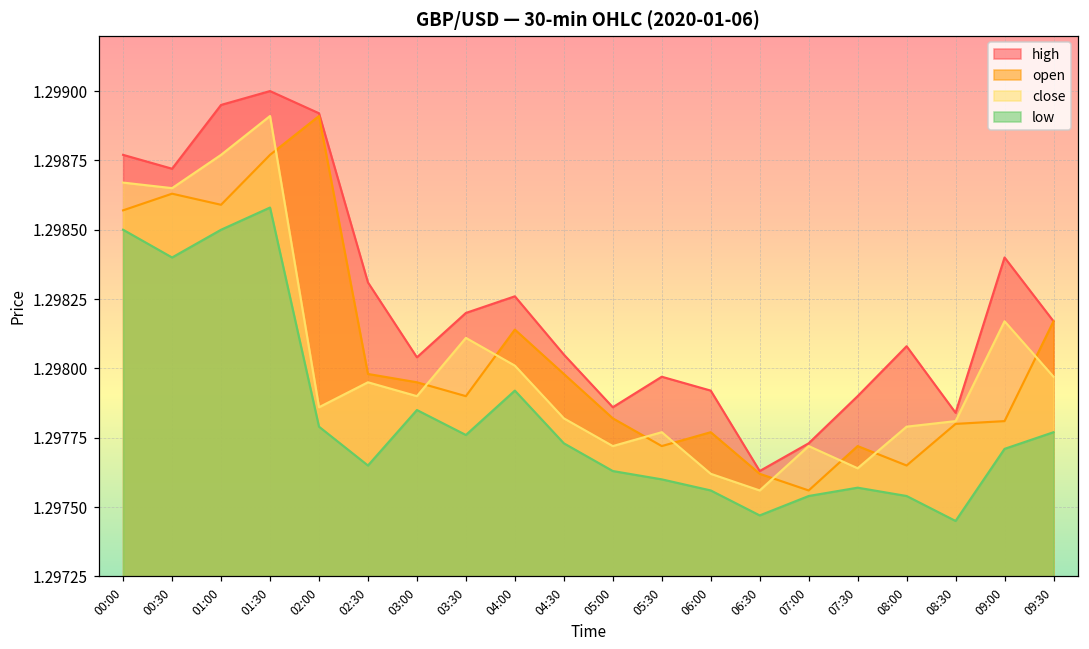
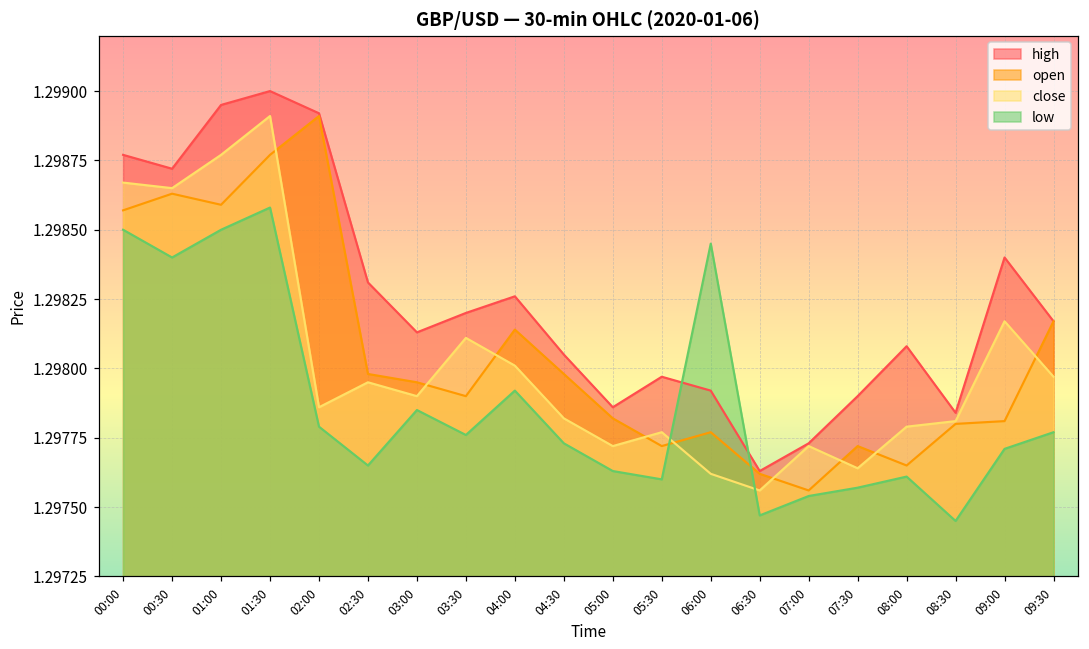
high, 03:00: 1.29804 -> 1.29813
low, 06:00: 1.29756 -> 1.29845
low, 08:00: 1.29754 -> 1.29761
